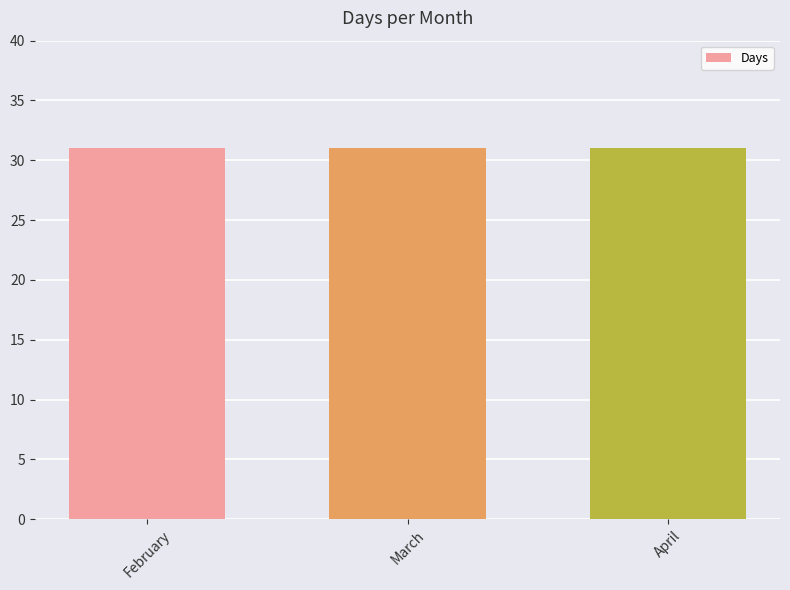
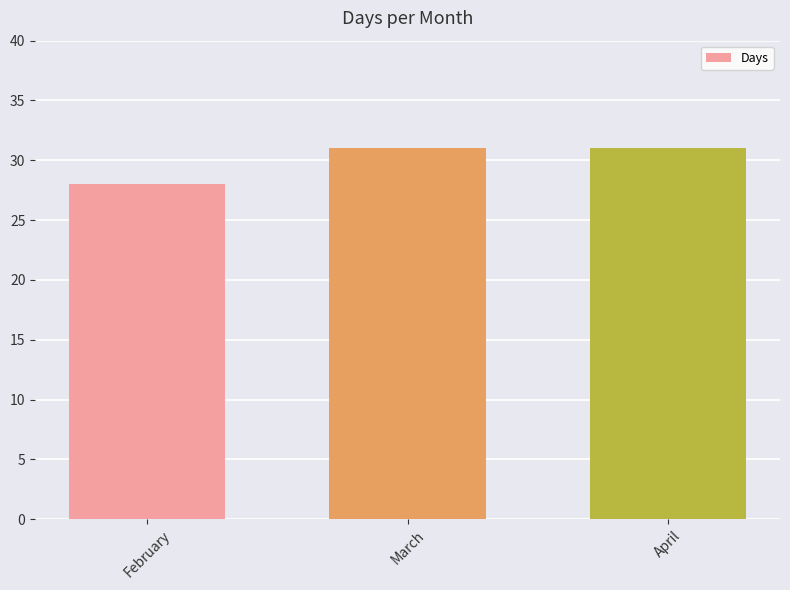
February: 31 -> 28
